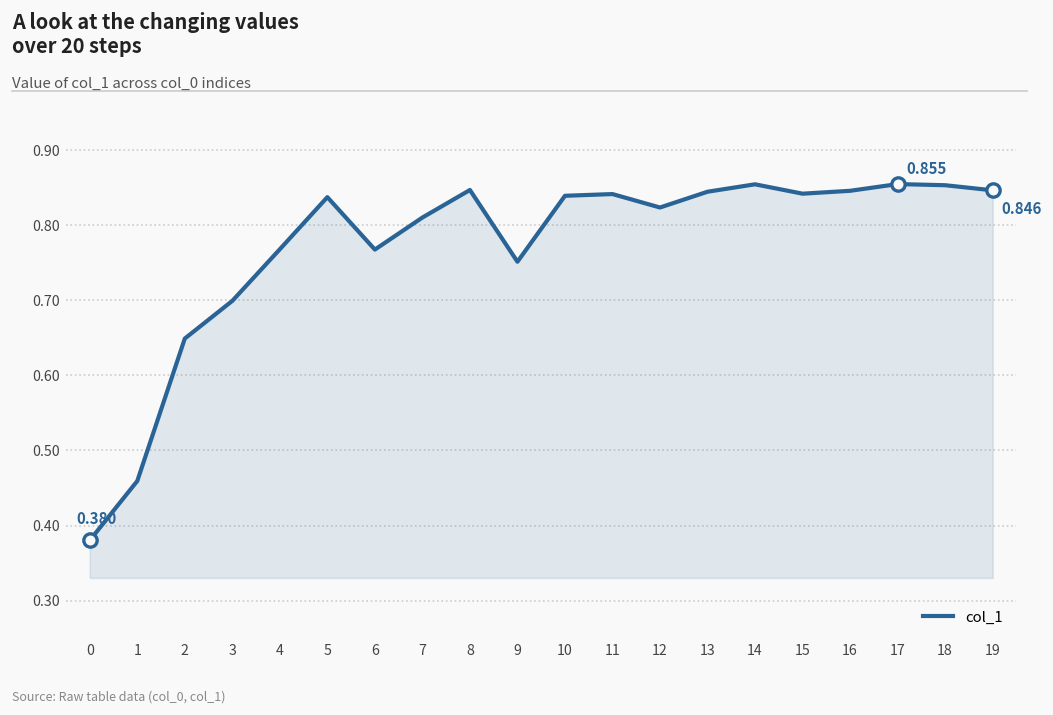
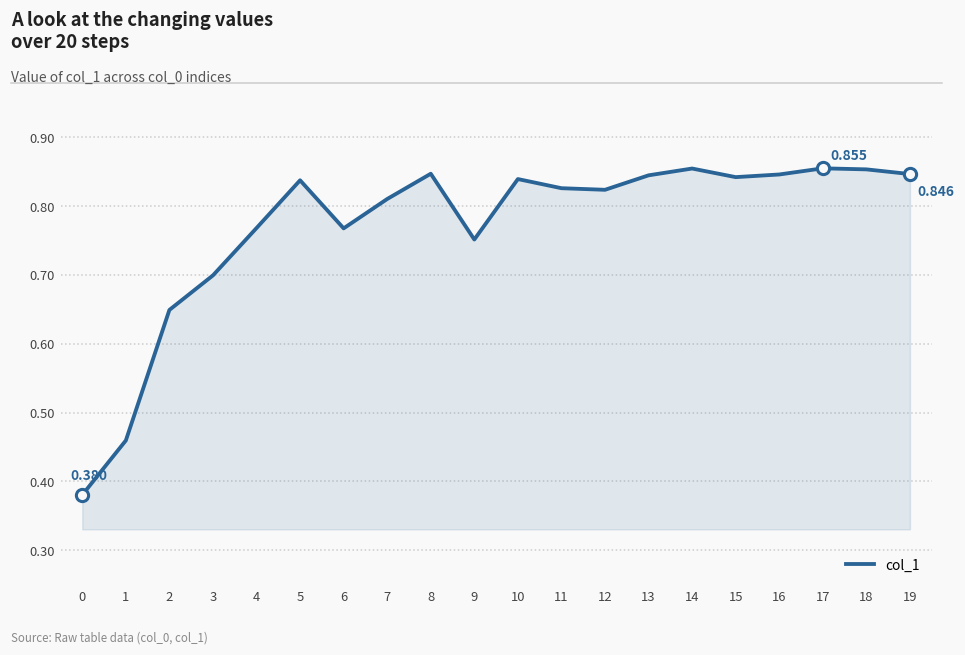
col_1, 11: 0.84 -> 0.83
